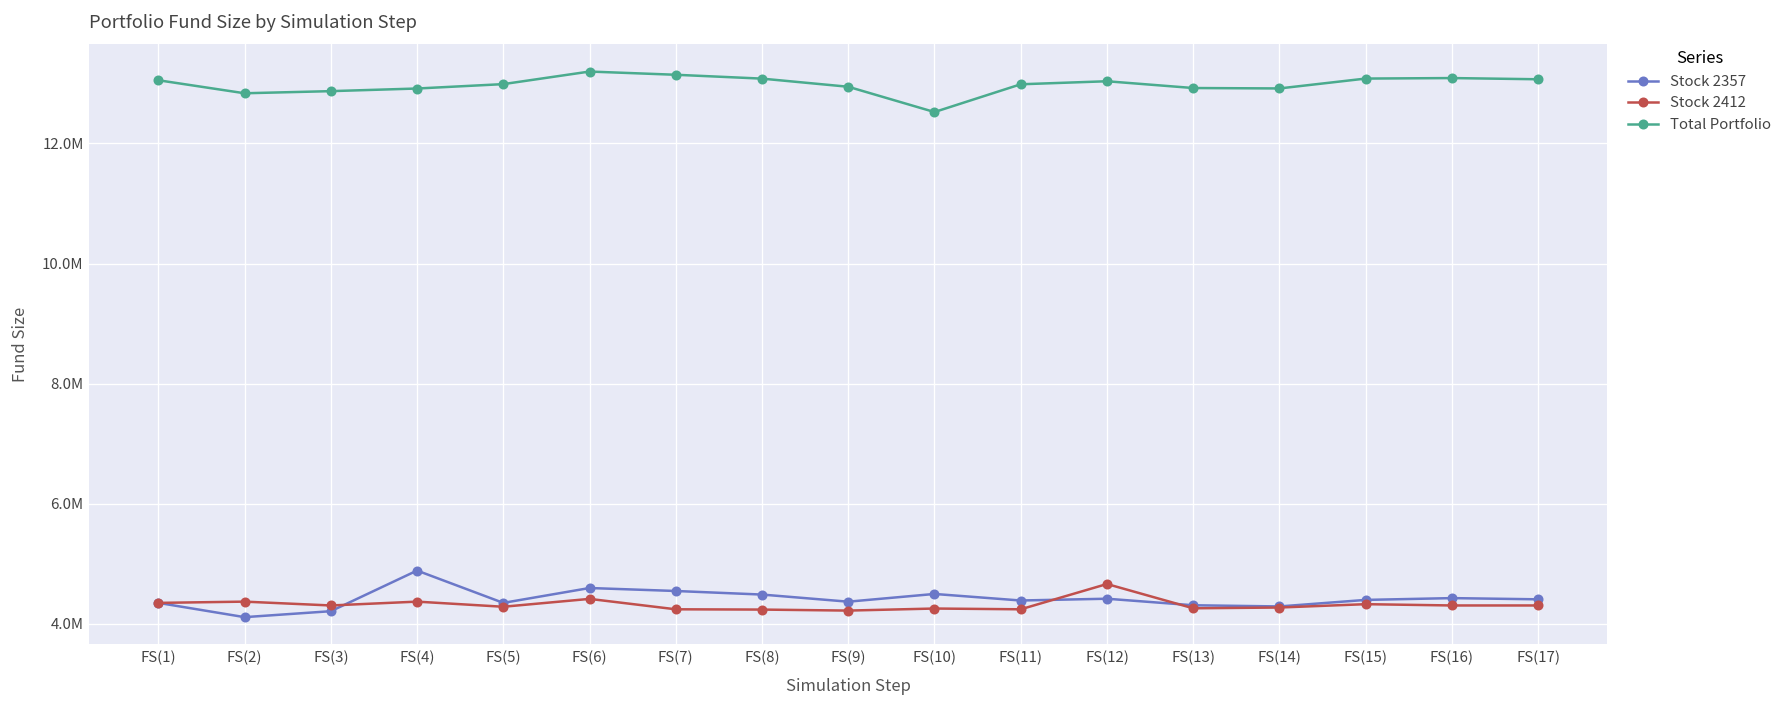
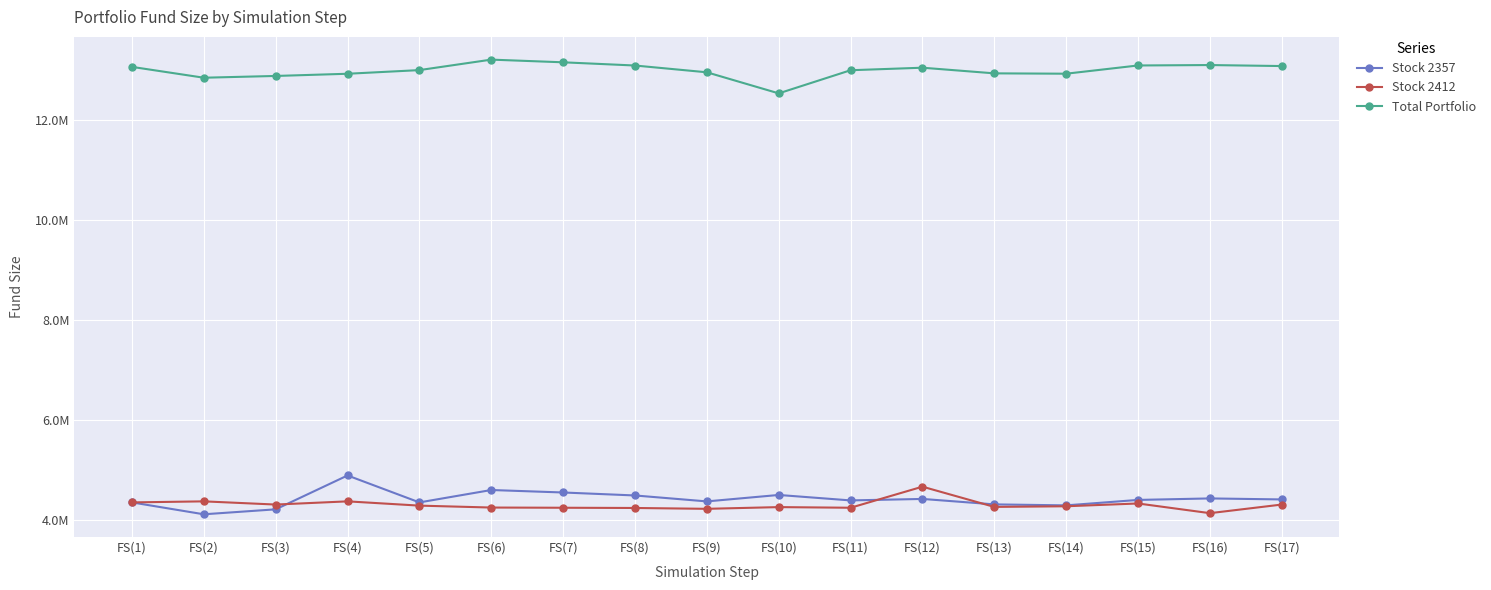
Stock 2412, FS(6): 4400000 -> 4200000
Stock 2412, FS(16): 4300000 -> 4100000
